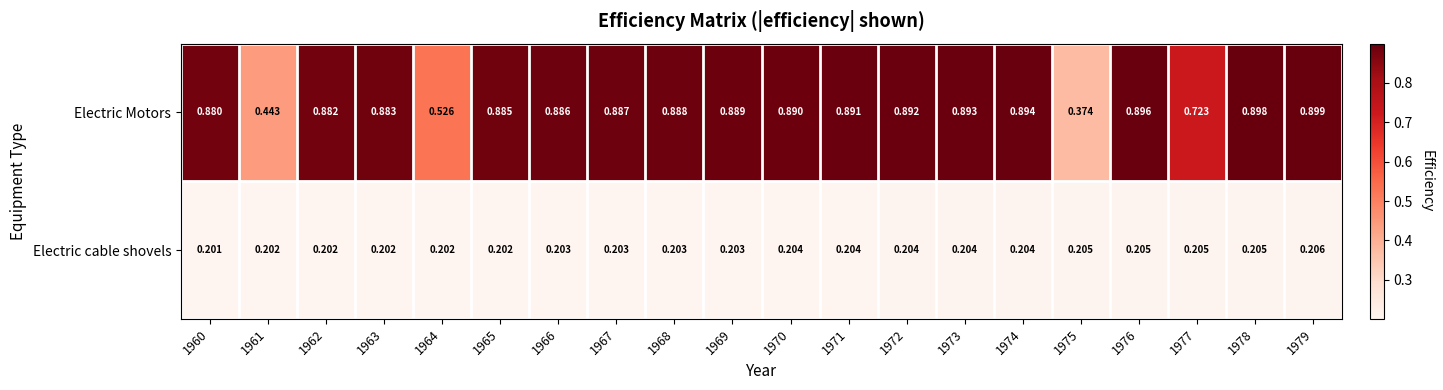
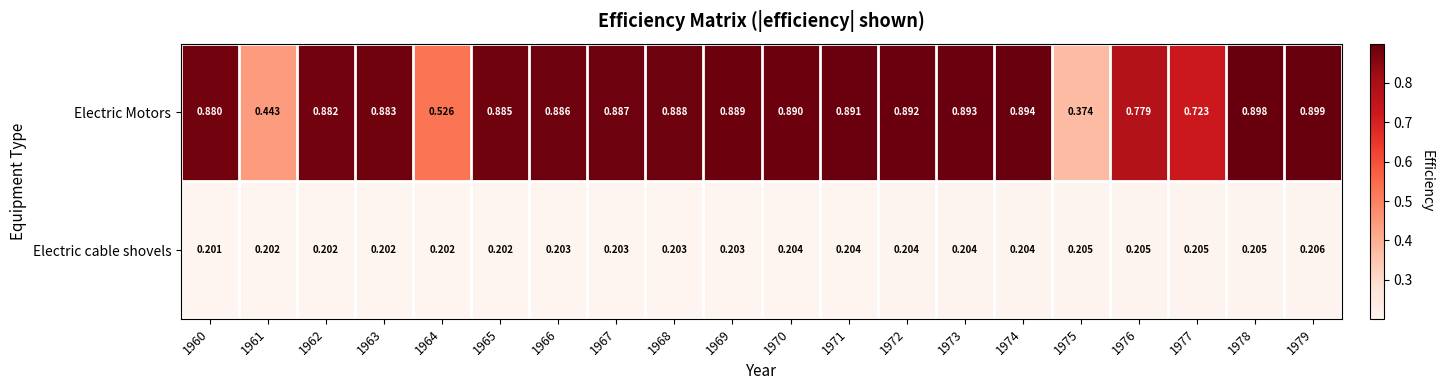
Electric Motors, 1976: 0.896 -> 0.779
